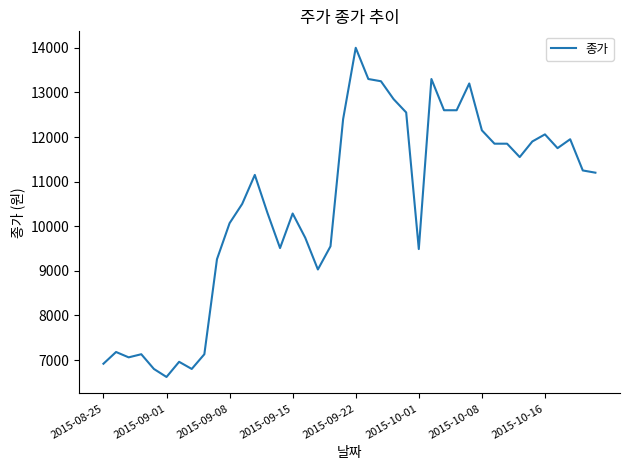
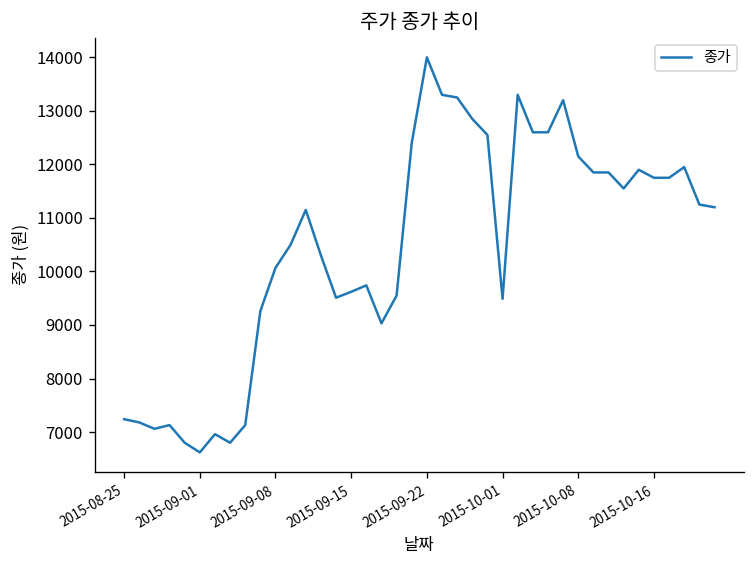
2015-08-25: 6900 -> 7200
2015-09-15: 10300 -> 9600
2015-10-16: 12100 -> 11800
